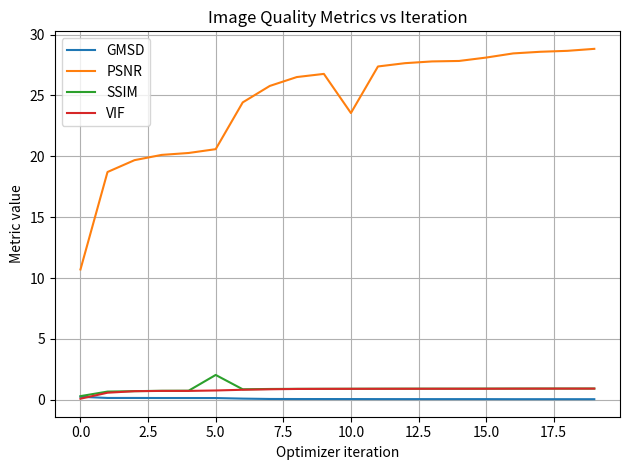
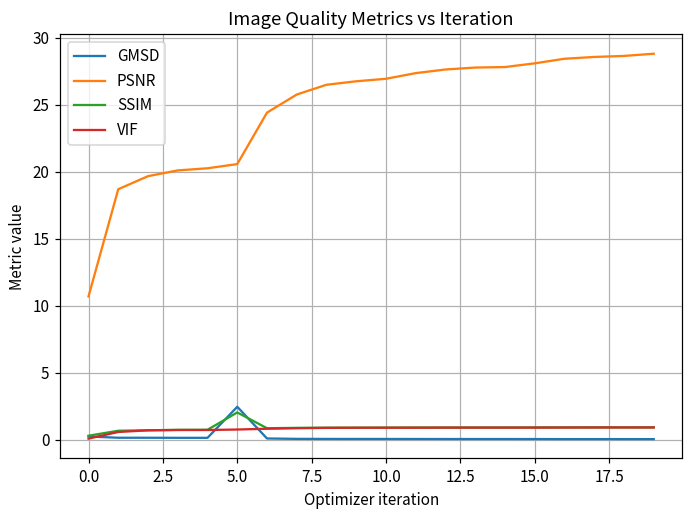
GMSD, 5.0: 0.1 -> 2.5
PSNR, 10.0: 23.6 -> 27.0
